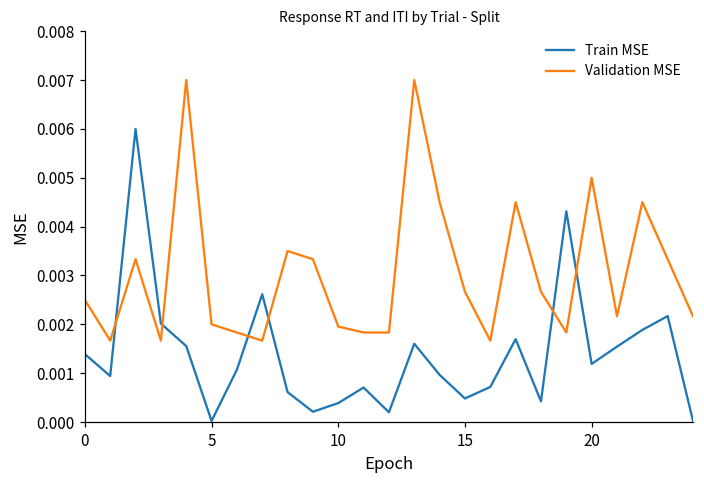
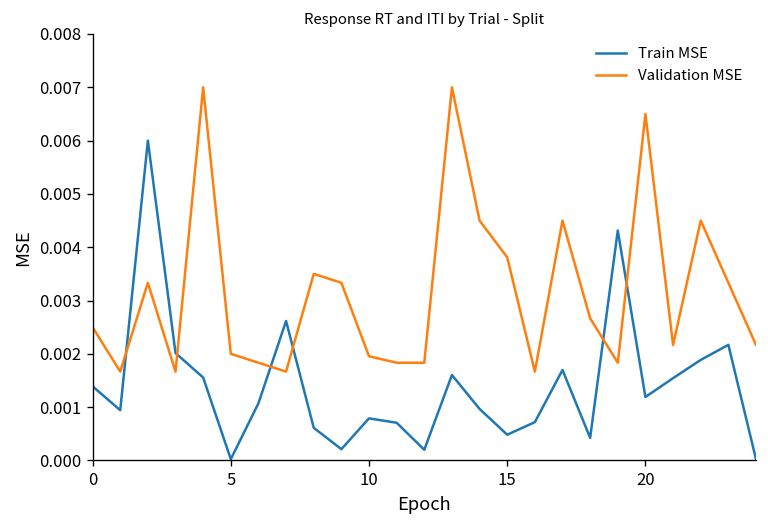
Train MSE, 10: 0.0004 -> 0.0008
Validation MSE, 15: 0.0027 -> 0.0038
Validation MSE, 20: 0.0050 -> 0.0065
